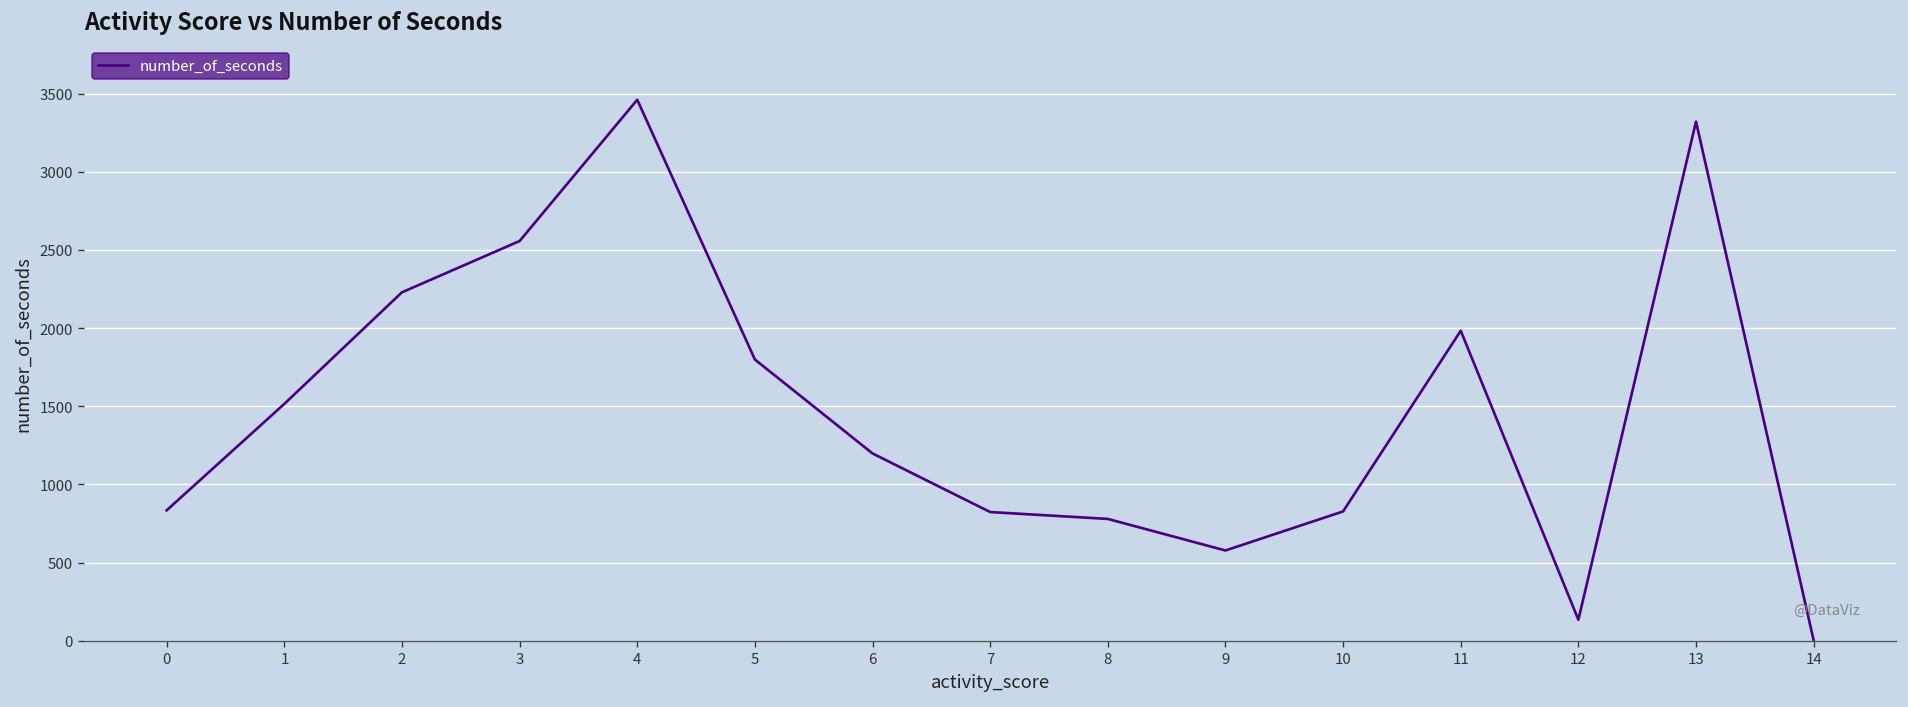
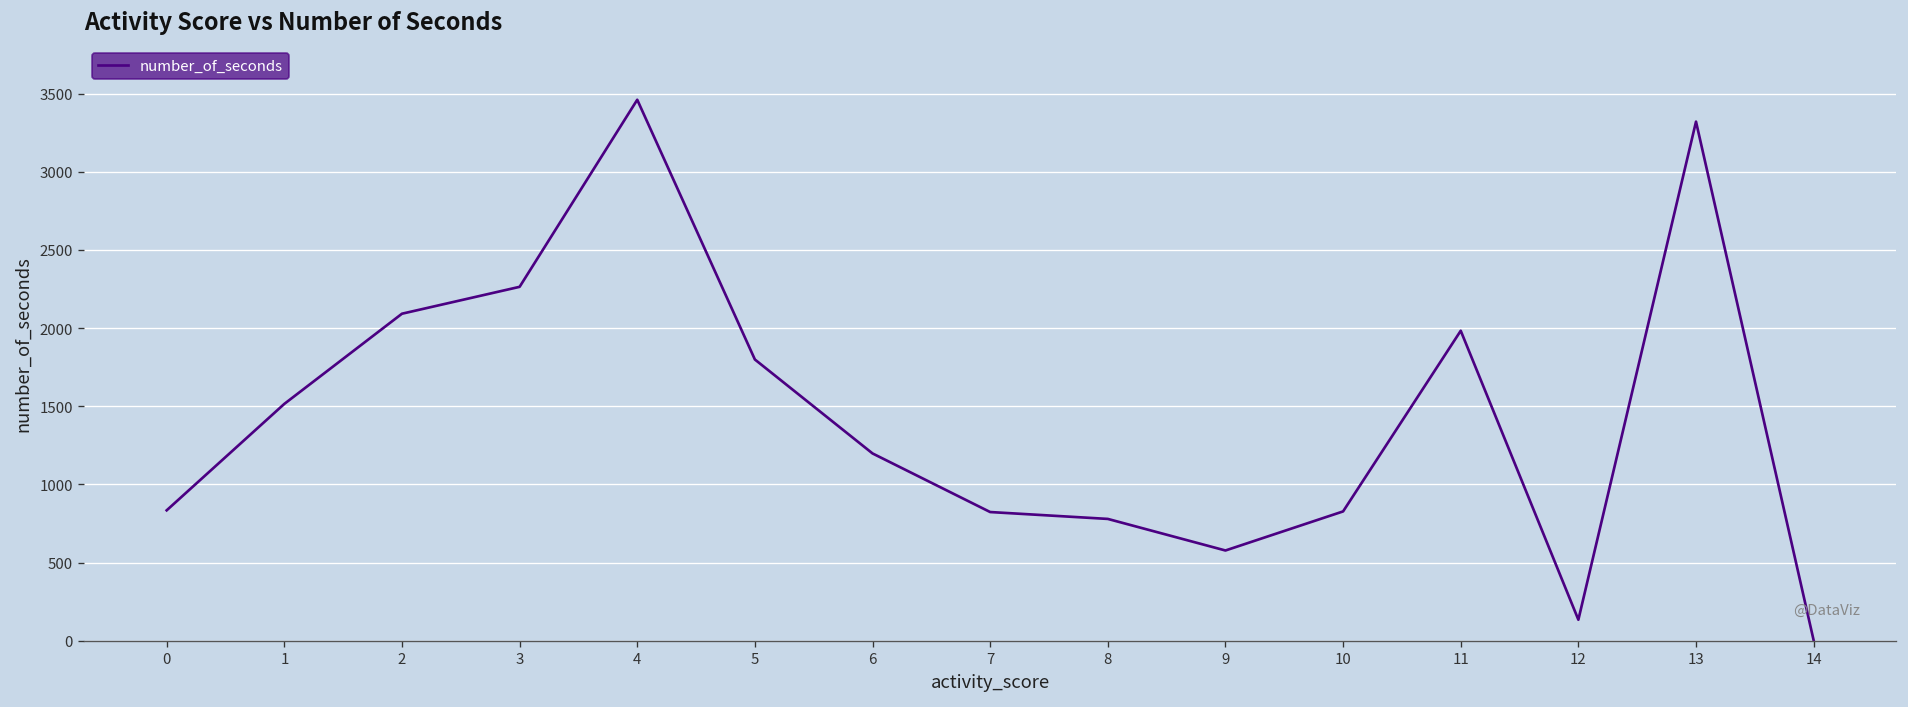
2: 2230 -> 2090
3: 2560 -> 2260
